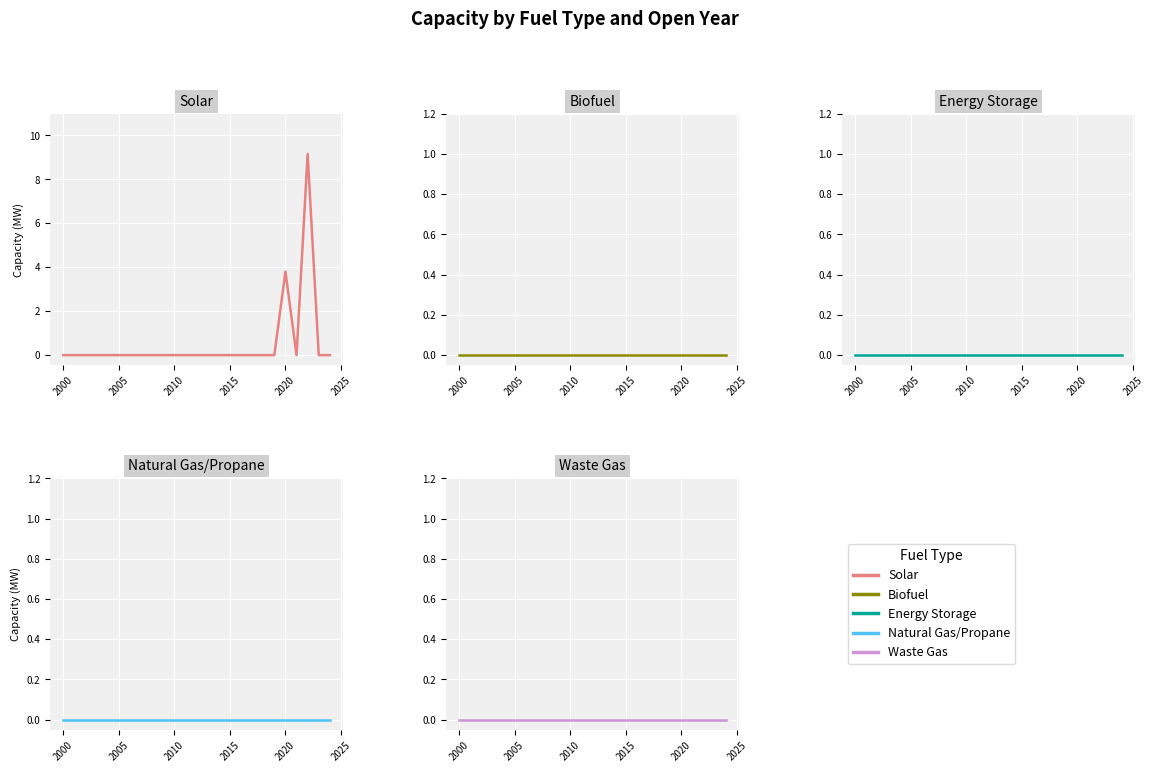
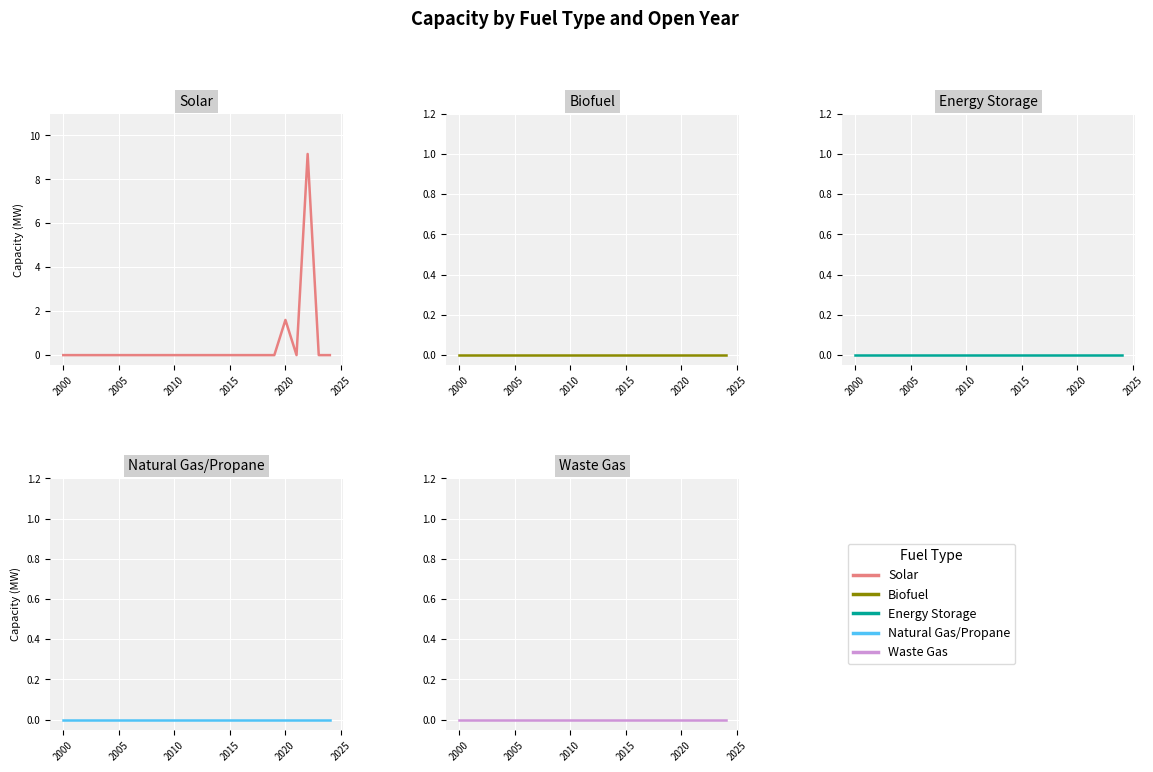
Solar, 2020: 3.8 -> 1.6
